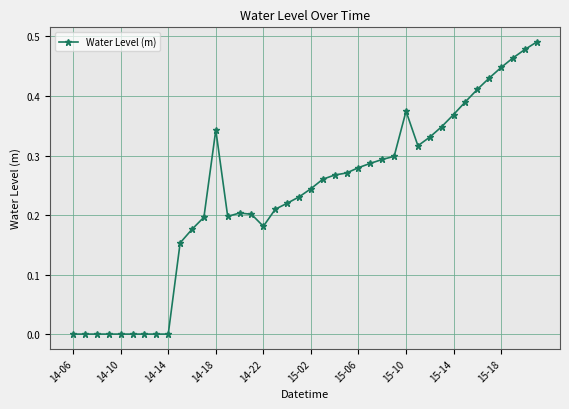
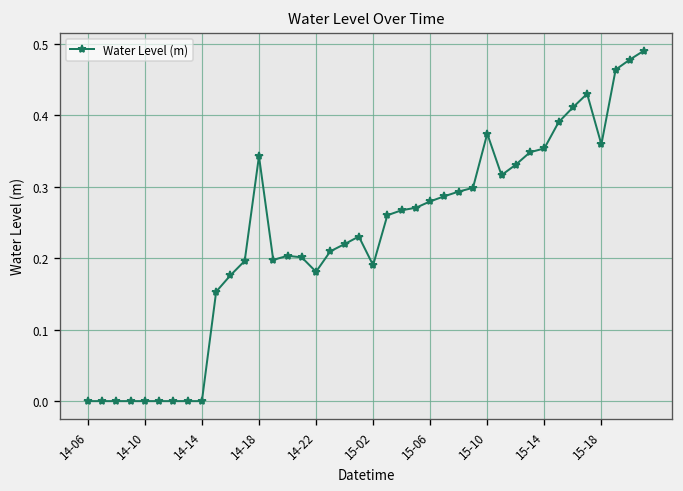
15-02: 0.24 -> 0.19
15-14: 0.37 -> 0.35
15-18: 0.45 -> 0.36
